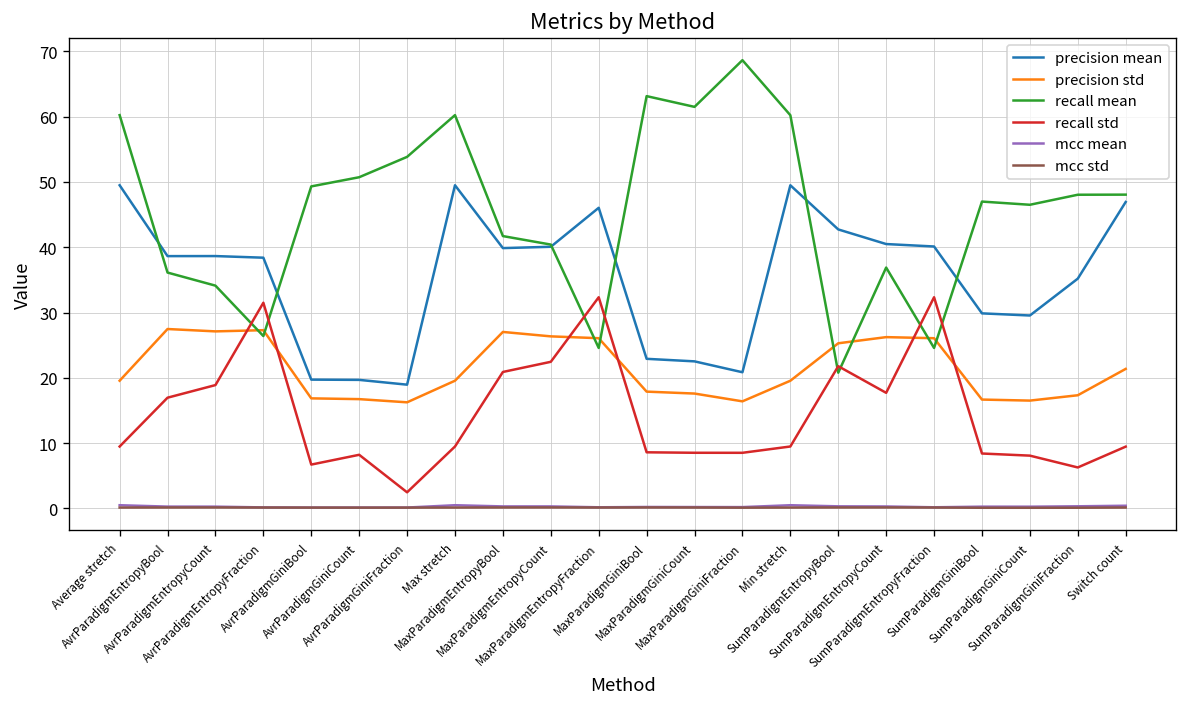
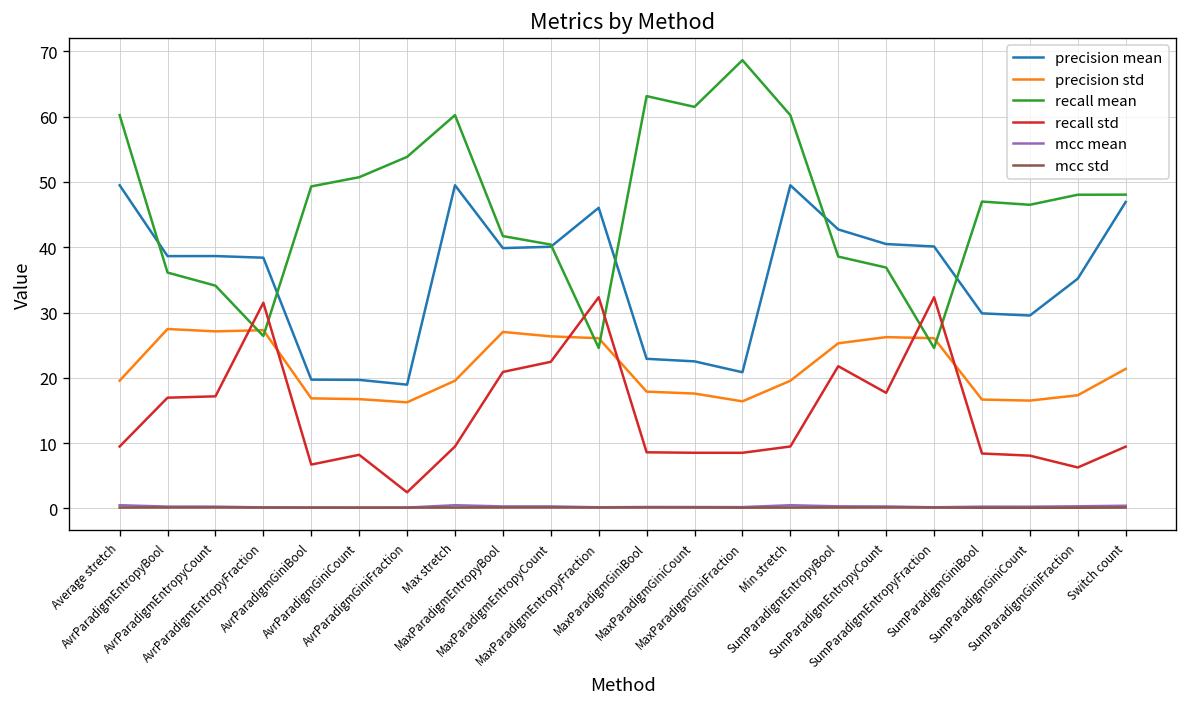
recall std, AvrParadigmEntropyCount: 19 -> 17
recall mean, SumParadigmEntropyBool: 21 -> 39
